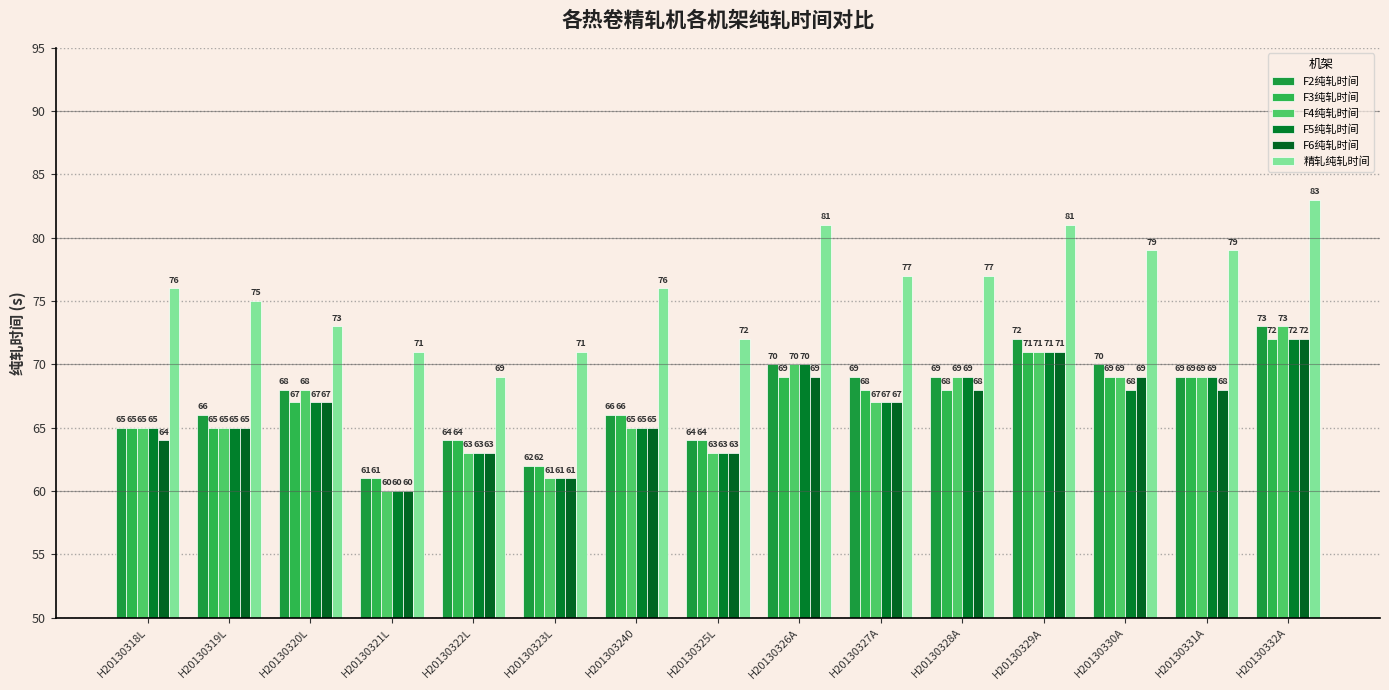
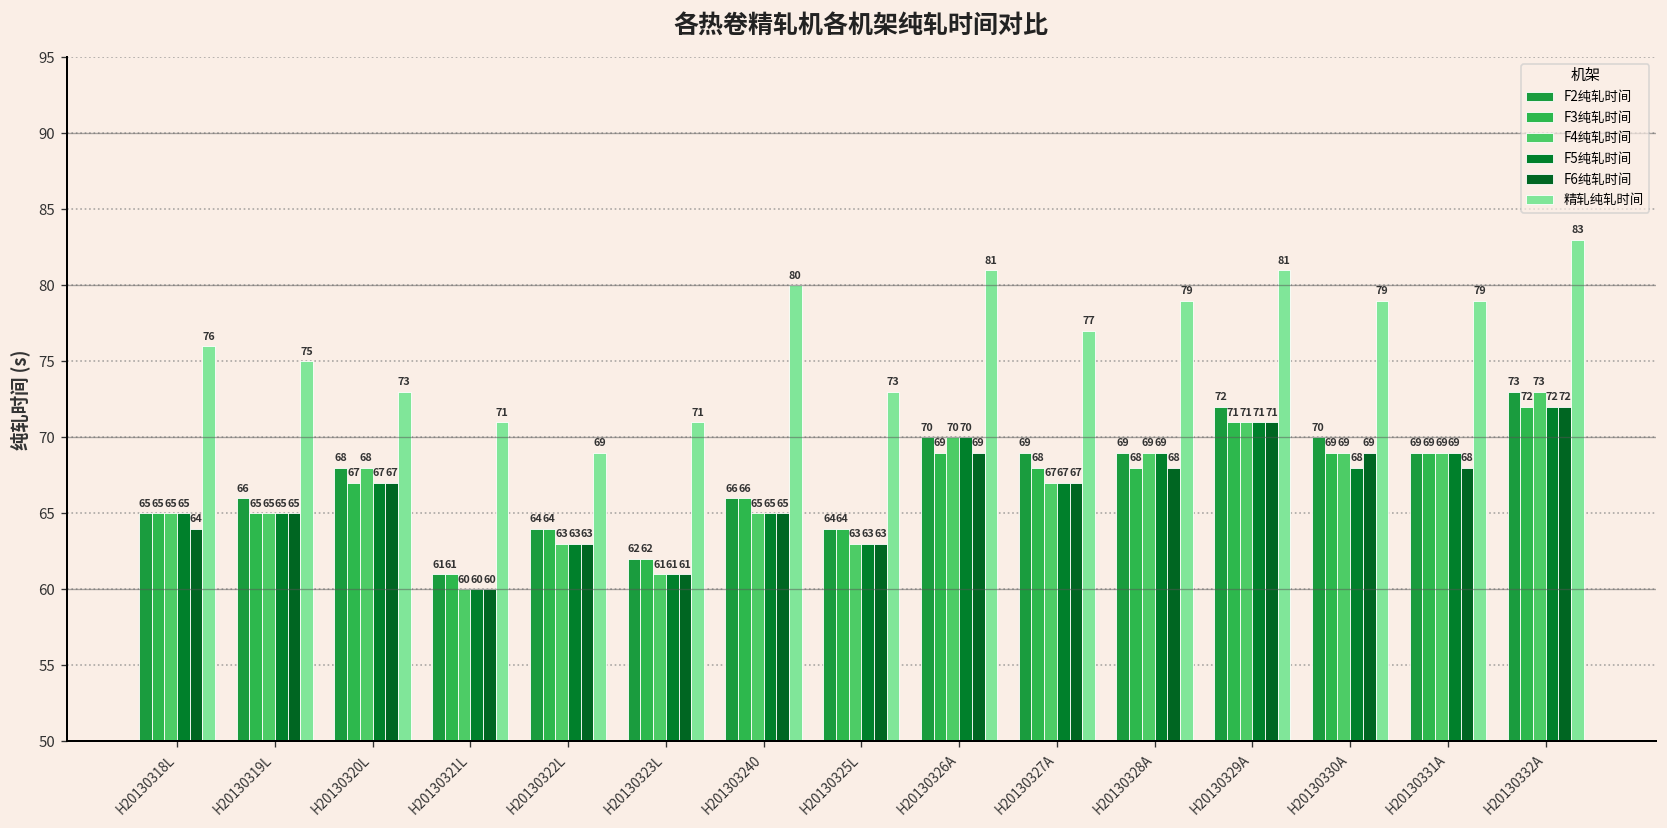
精轧纯轧时间, H201303240: 76 -> 80
精轧纯轧时间, H20130325L: 72 -> 73
精轧纯轧时间, H20130328A: 77 -> 79
